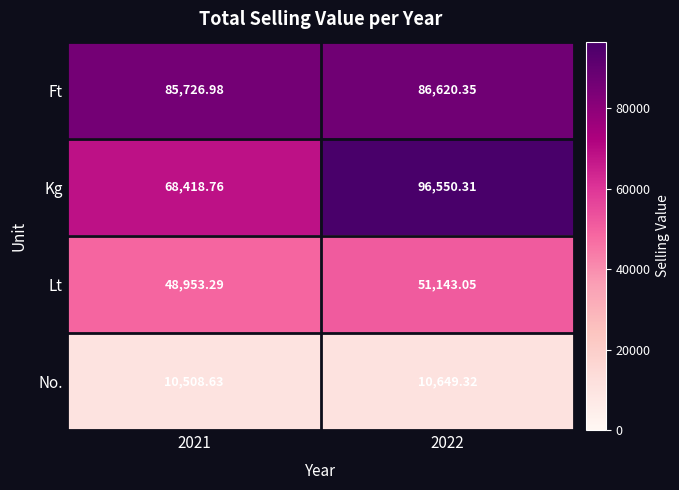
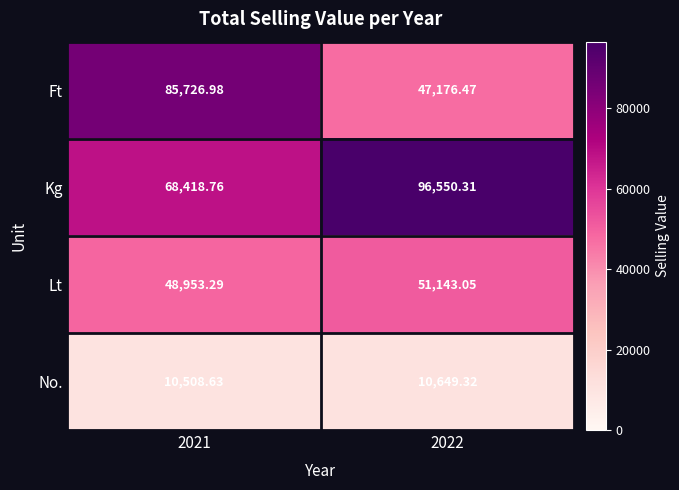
Ft, 2022: 86,620.35 -> 47,176.47
